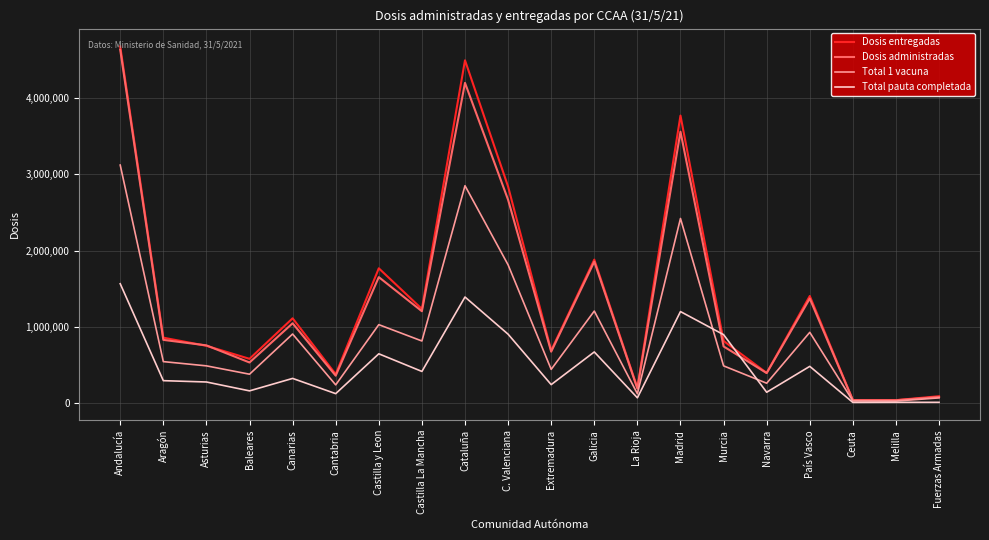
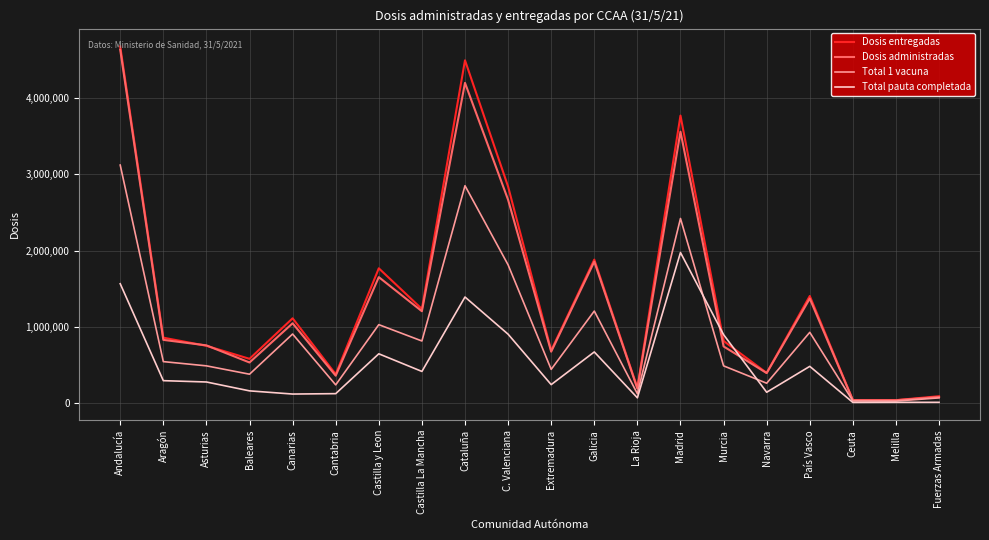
Total pauta completada, Canarias: 300,000 -> 100,000
Total pauta completada, Madrid: 1,200,000 -> 2,000,000
